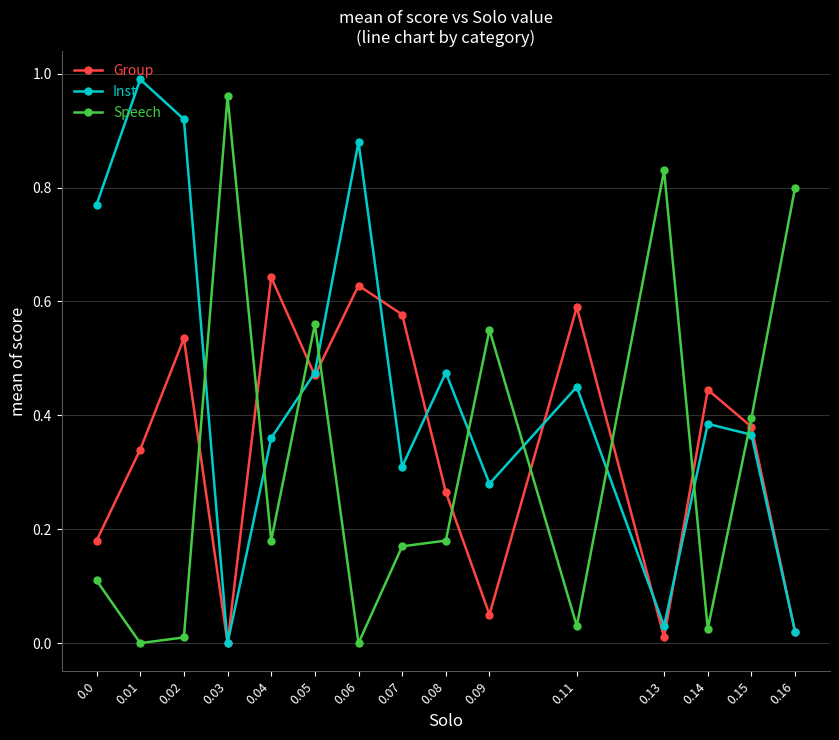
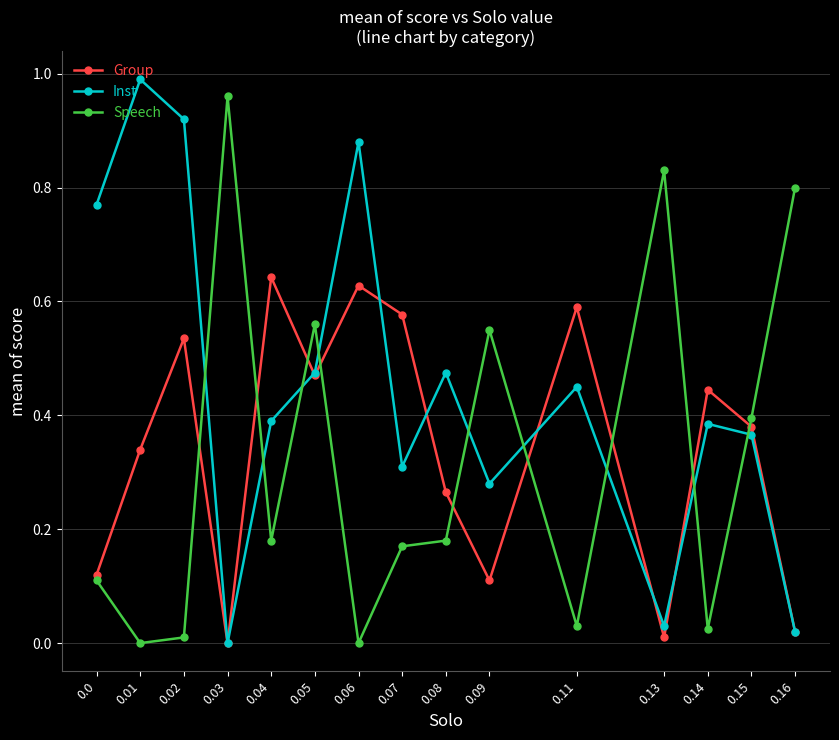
Group, 0.0: 0.18 -> 0.12
Inst, 0.04: 0.36 -> 0.39
Group, 0.09: 0.05 -> 0.11
